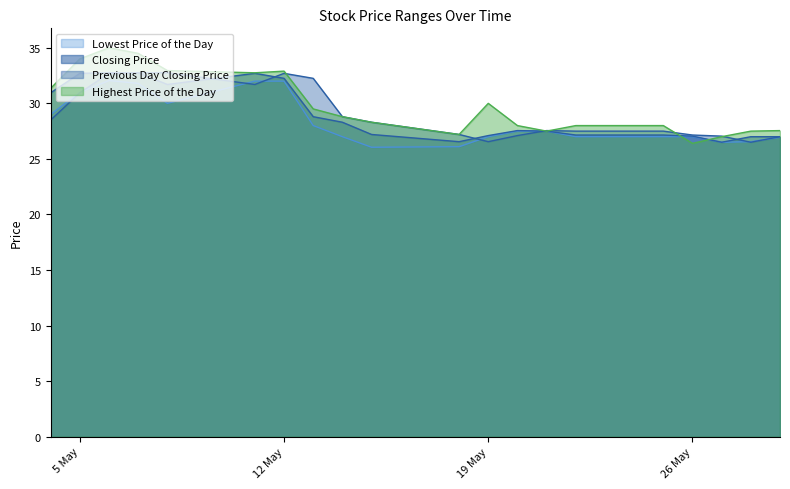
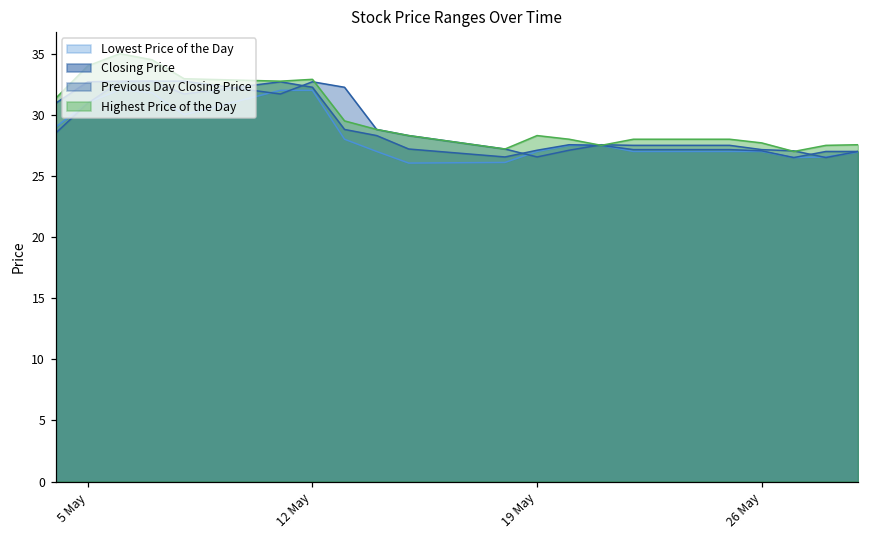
Highest Price of the Day, 19 May: 30.0 -> 28.3
Highest Price of the Day, 26 May: 26.4 -> 27.7
